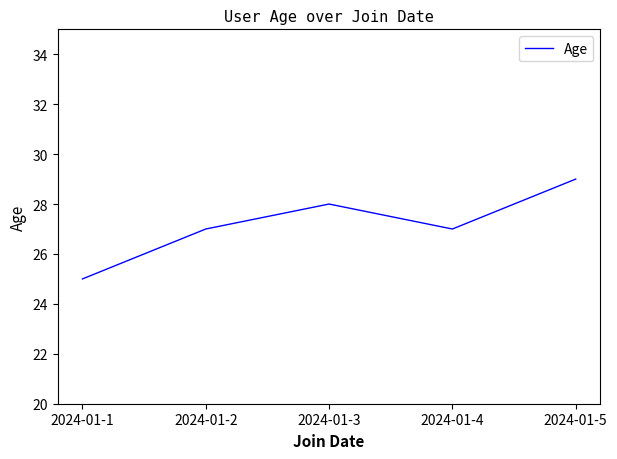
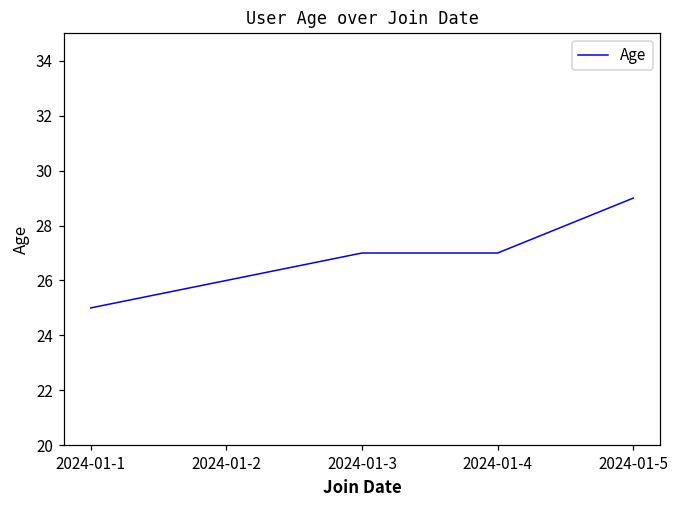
2024-01-2: 27 -> 26
2024-01-3: 28 -> 27
